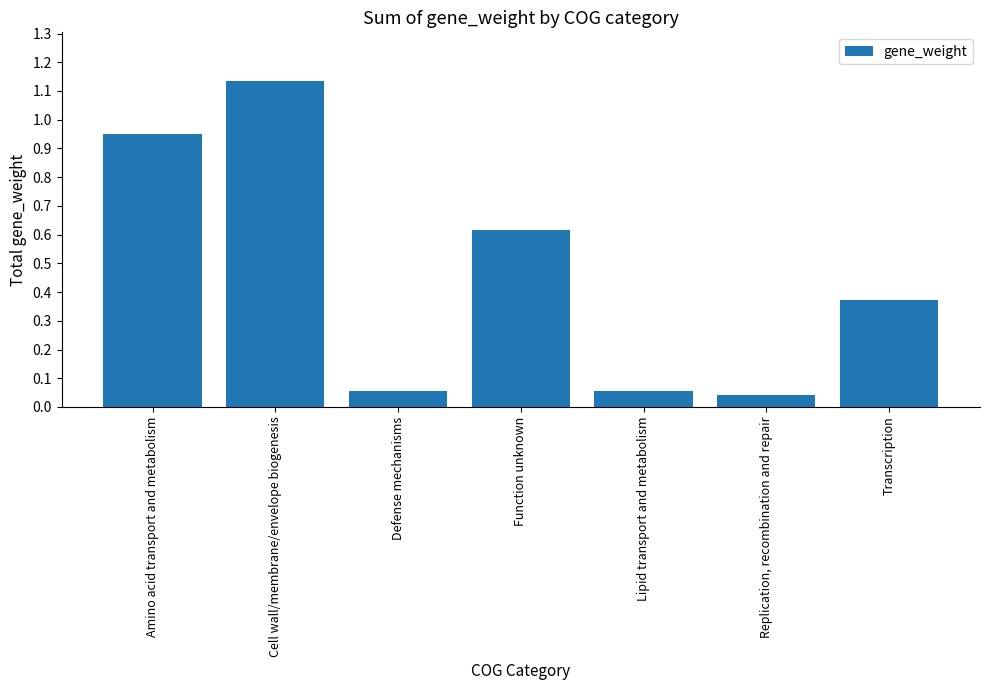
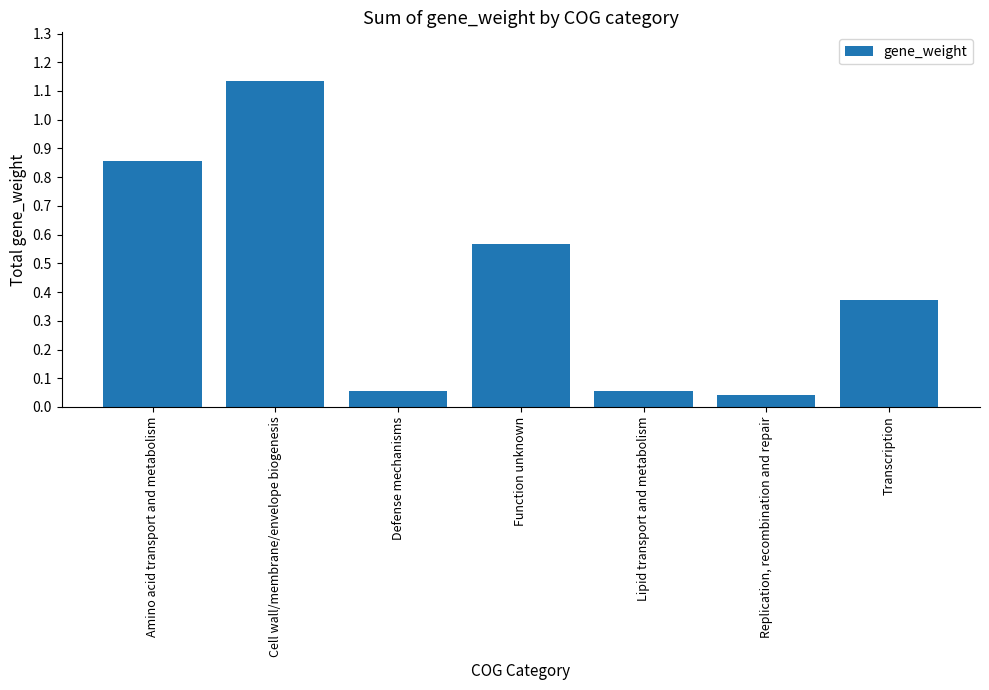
Amino acid transport and metabolism: 0.95 -> 0.86
Function unknown: 0.62 -> 0.57
